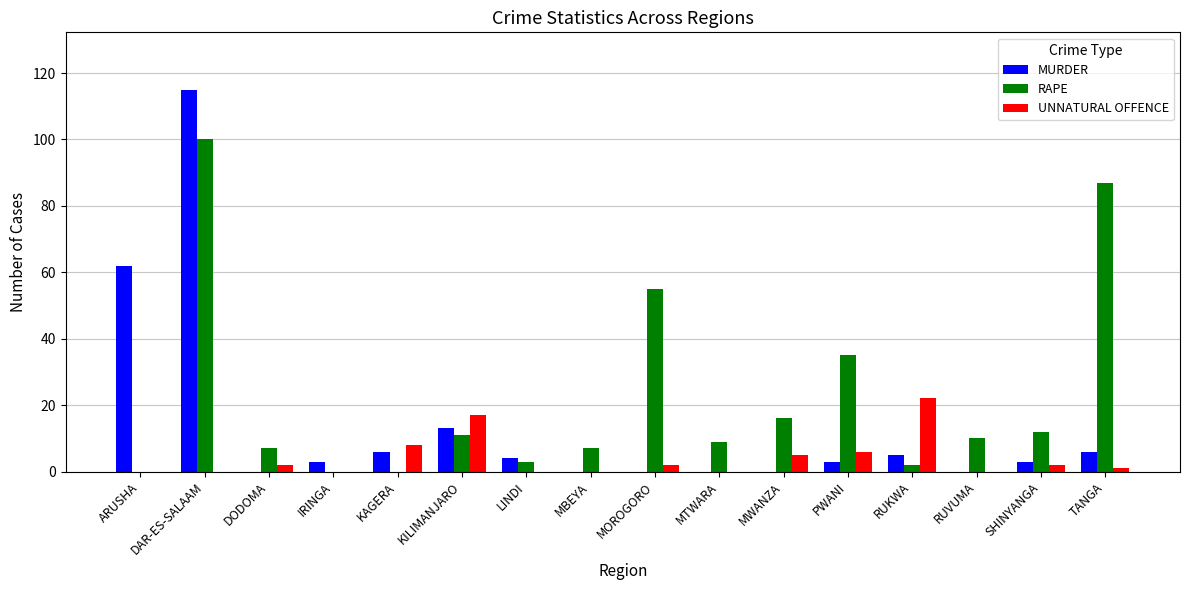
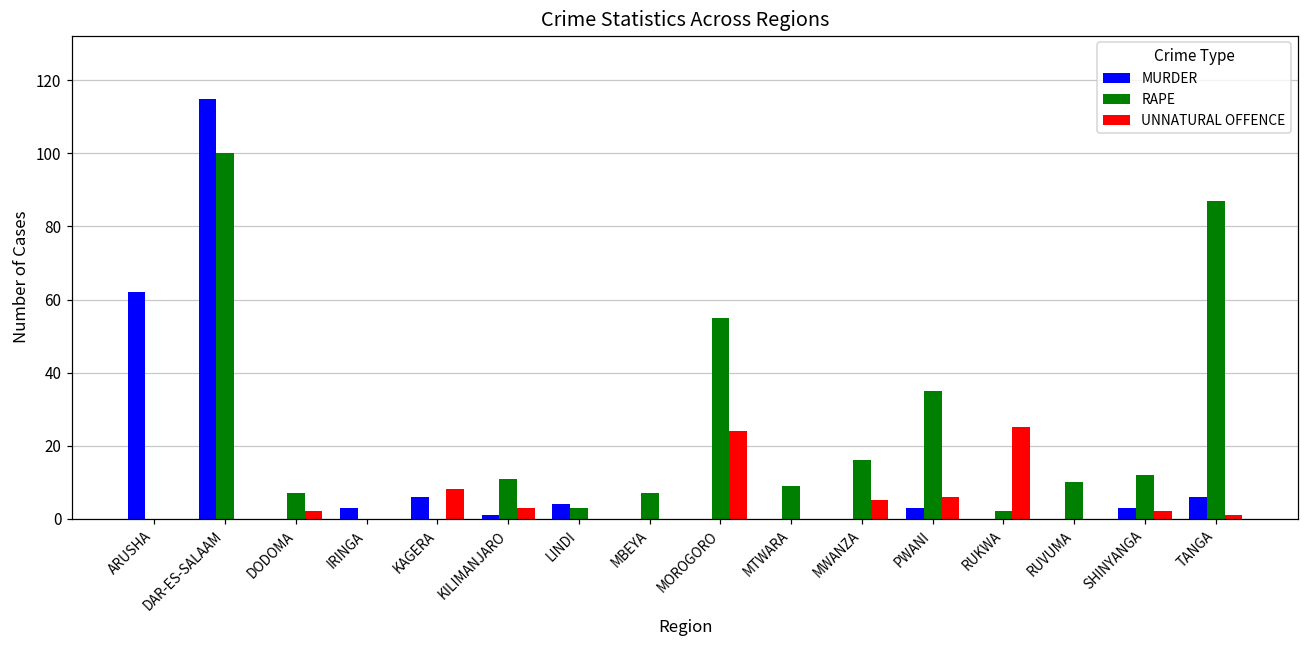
MURDER, KILIMANJARO: 13 -> 1
UNNATURAL OFFENCE, KILIMANJARO: 17 -> 3
UNNATURAL OFFENCE, MOROGORO: 2 -> 24
MURDER, RUKWA: 5 -> 0
UNNATURAL OFFENCE, RUKWA: 22 -> 25
